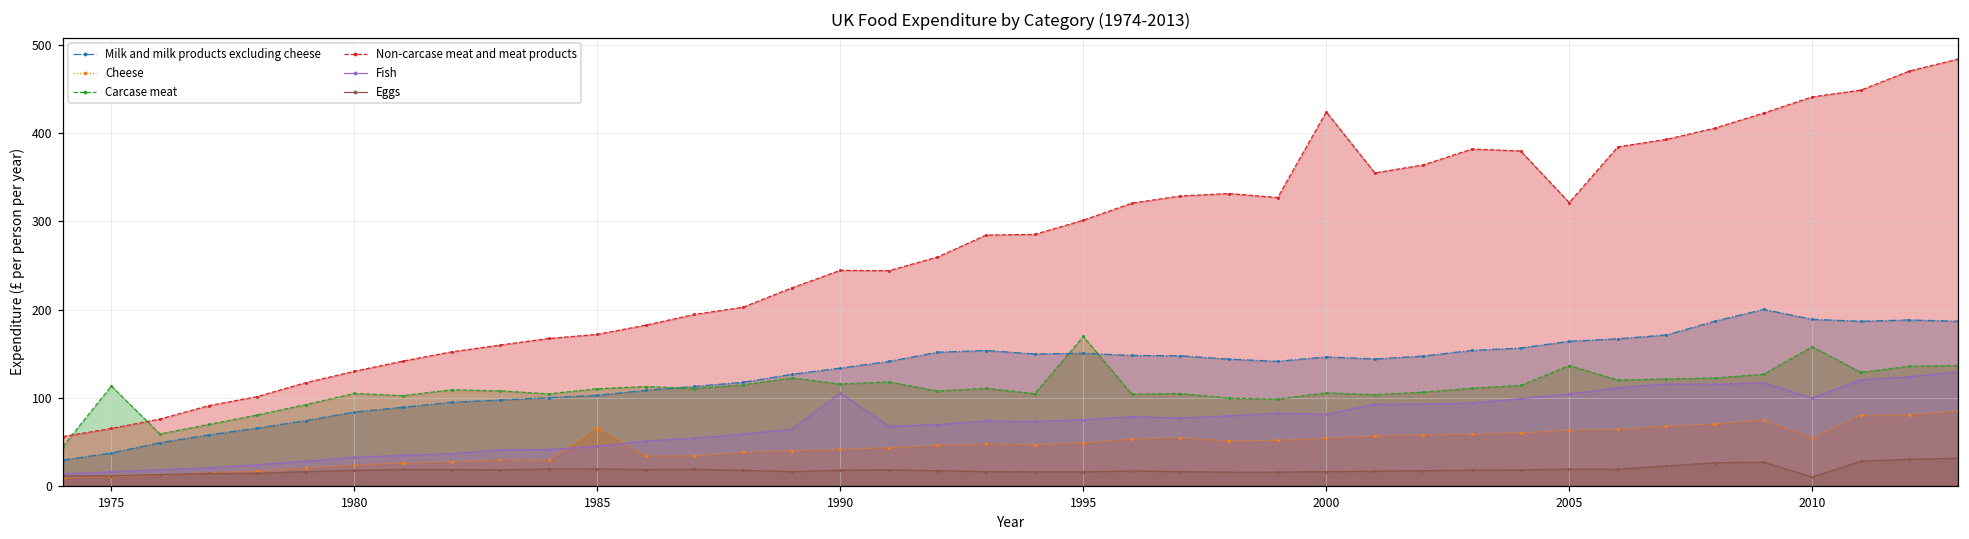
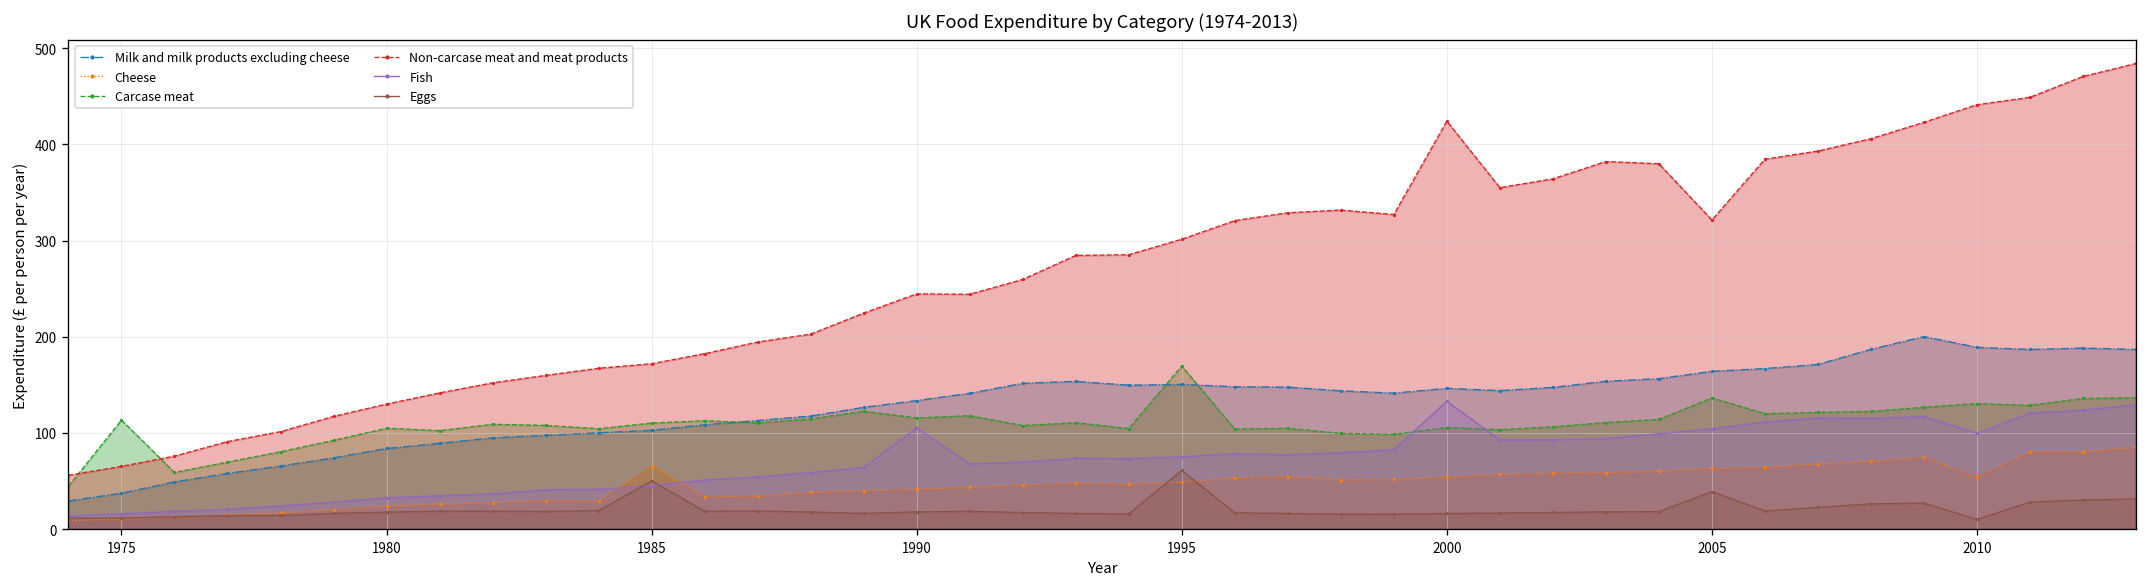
Eggs, 1985: 20 -> 50
Eggs, 1995: 20 -> 60
Fish, 2000: 80 -> 130
Eggs, 2005: 20 -> 40
Carcase meat, 2010: 160 -> 130
